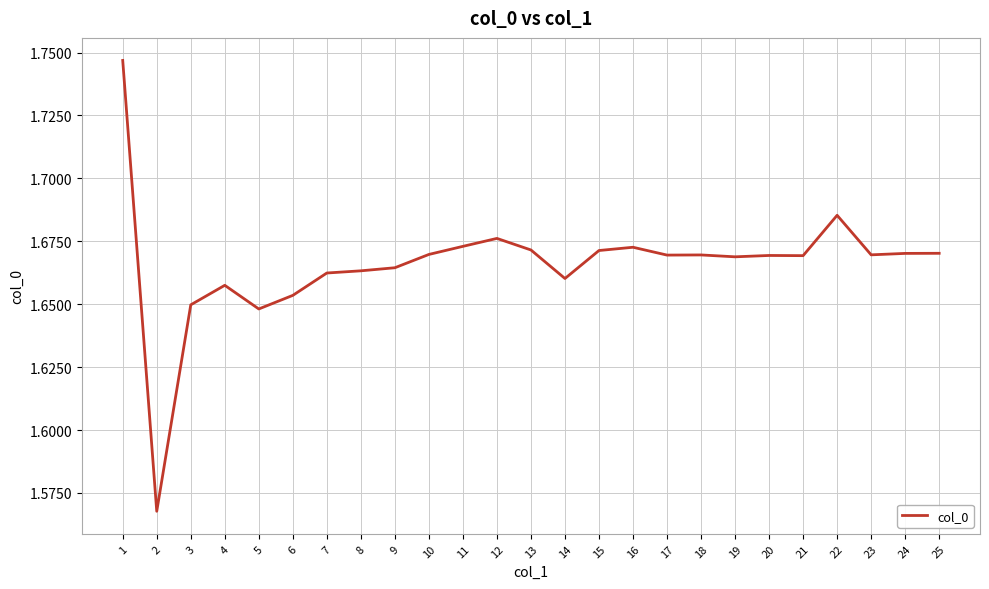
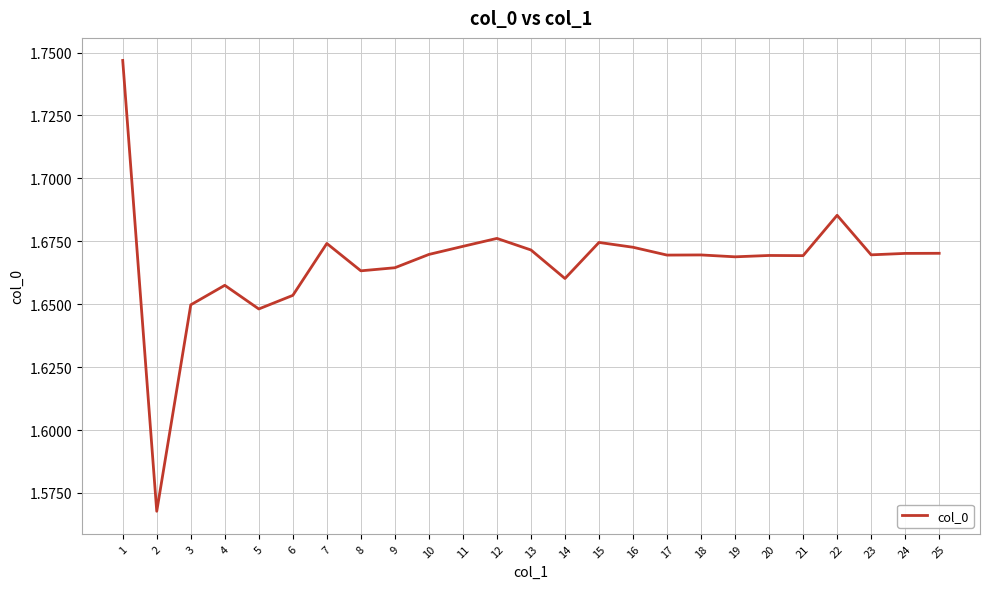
7: 1.662 -> 1.674
15: 1.671 -> 1.675
